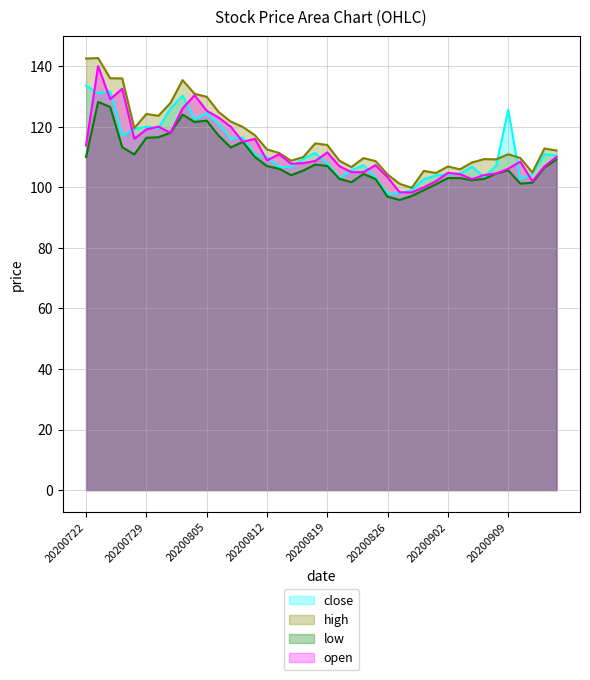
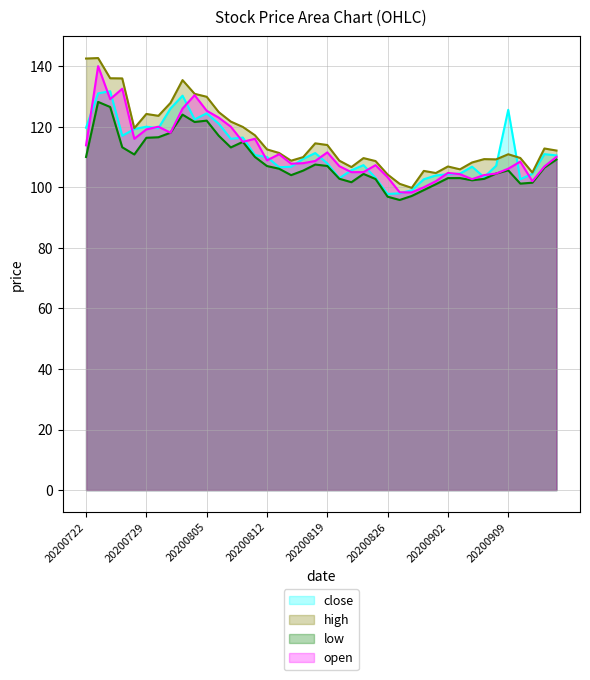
close, 20200722: 134 -> 120
